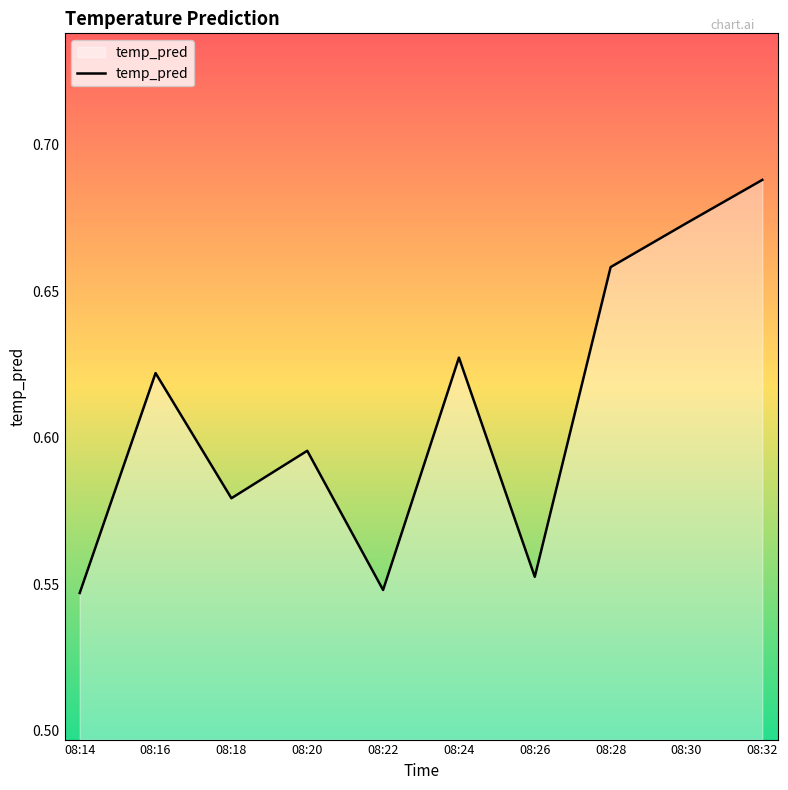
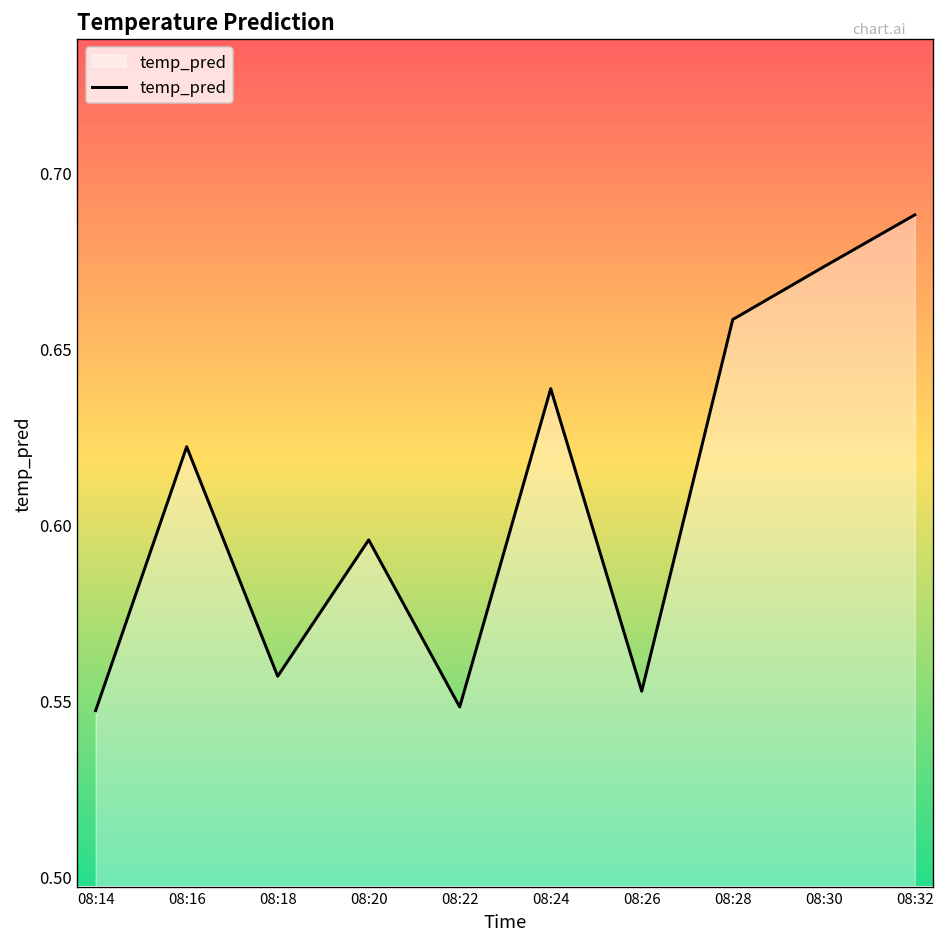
08:18: 0.579 -> 0.557
08:24: 0.627 -> 0.639
